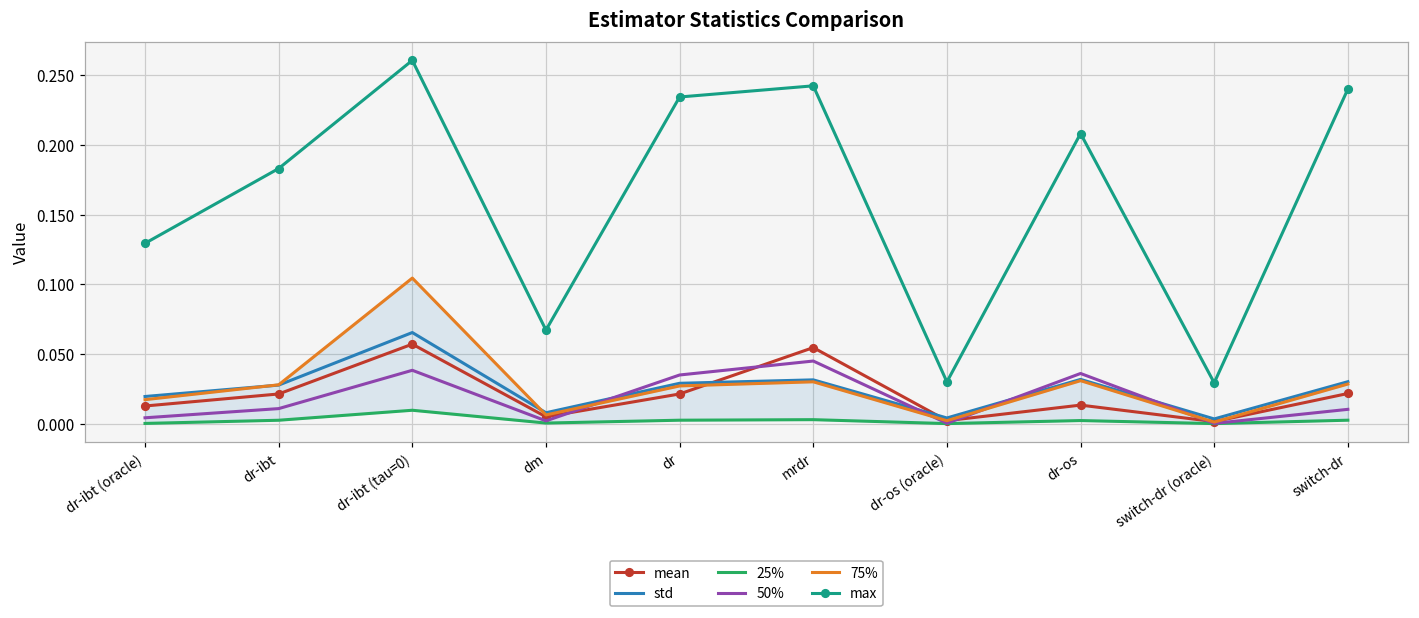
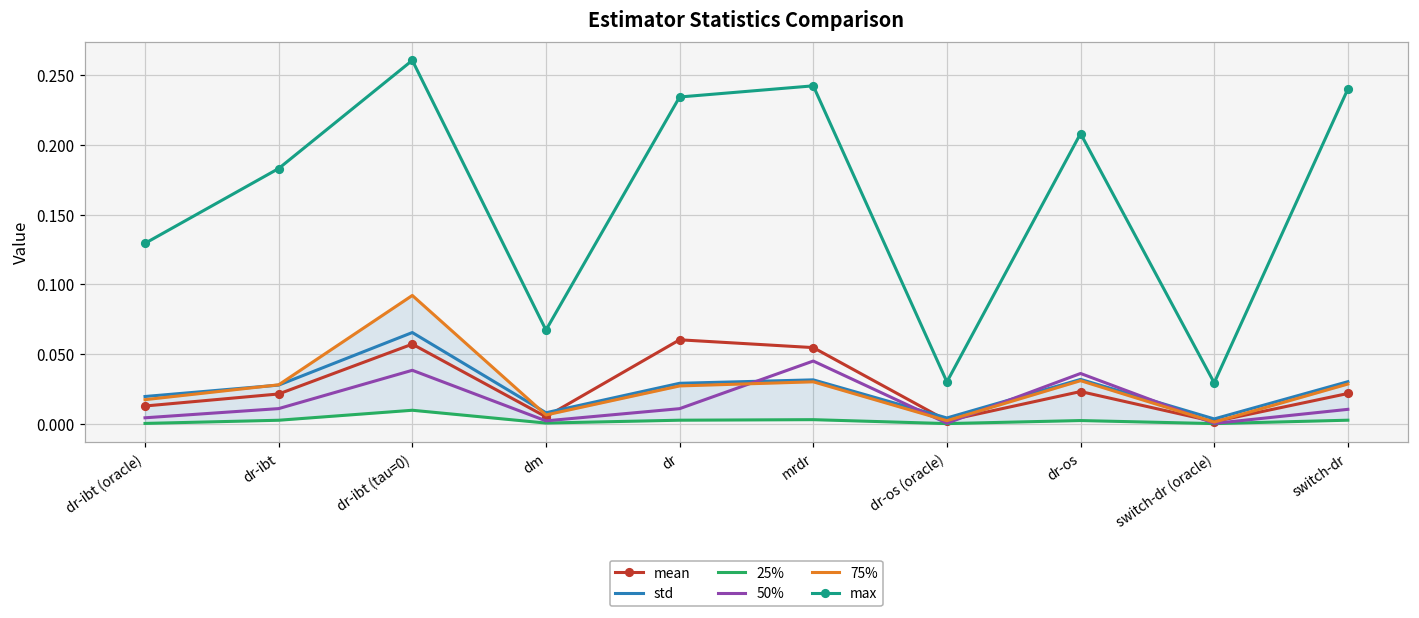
75%, dr-ibt (tau=0): 0.104 -> 0.092
mean, dr: 0.021 -> 0.060
50%, dr: 0.035 -> 0.011
mean, dr-os: 0.013 -> 0.023
